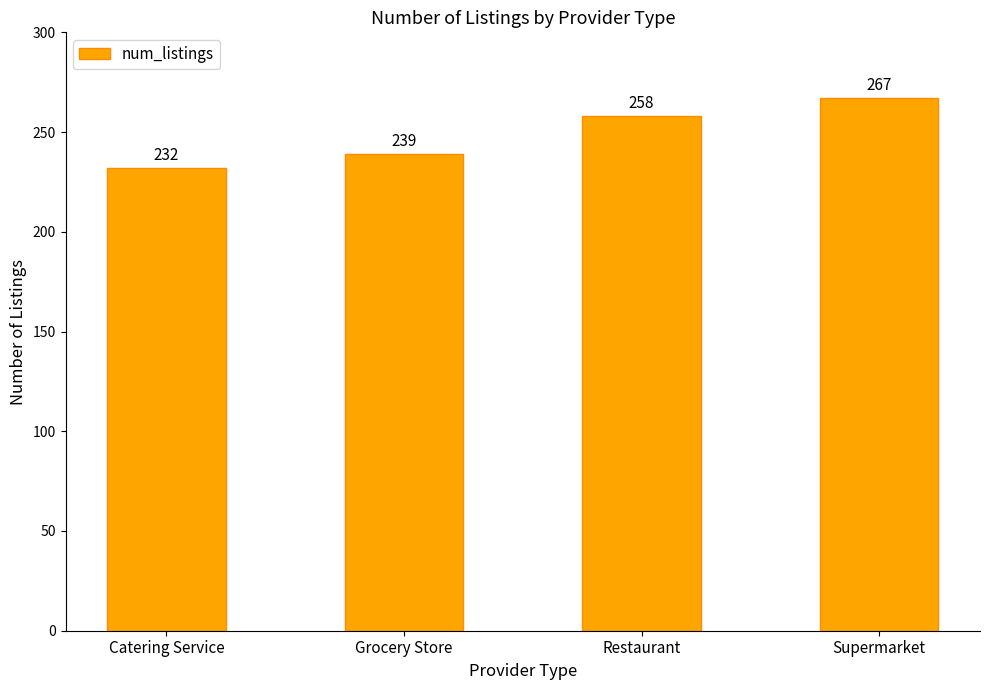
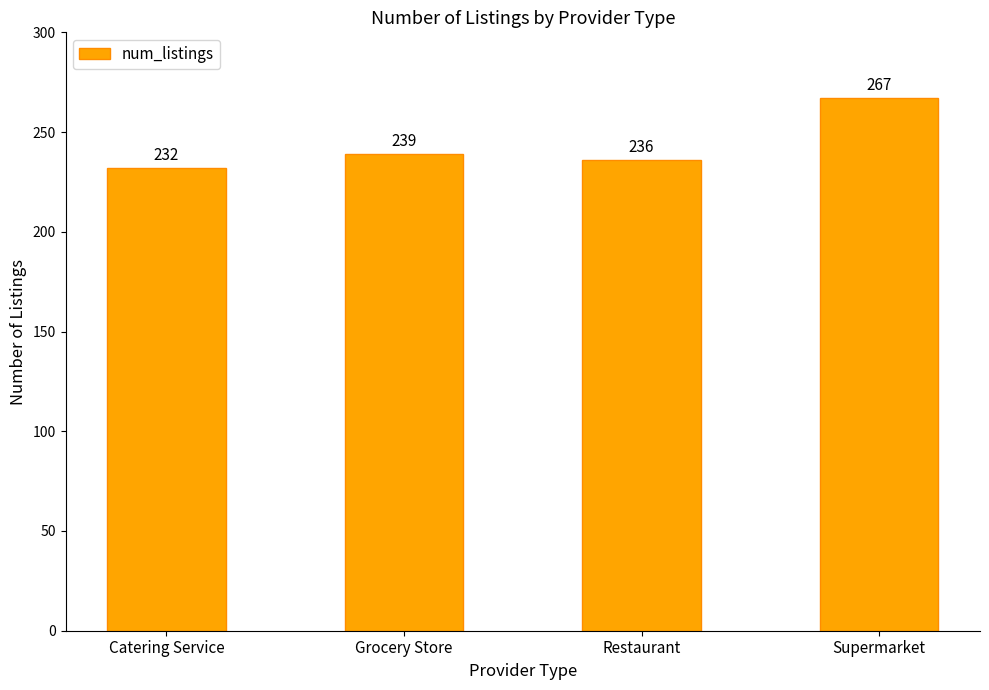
Restaurant: 258 -> 236
